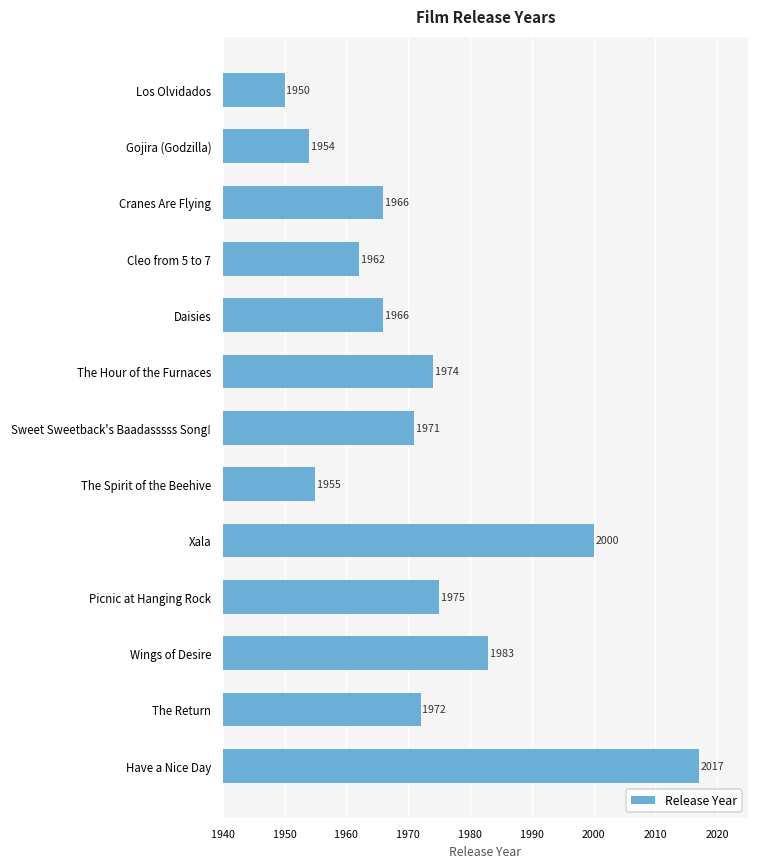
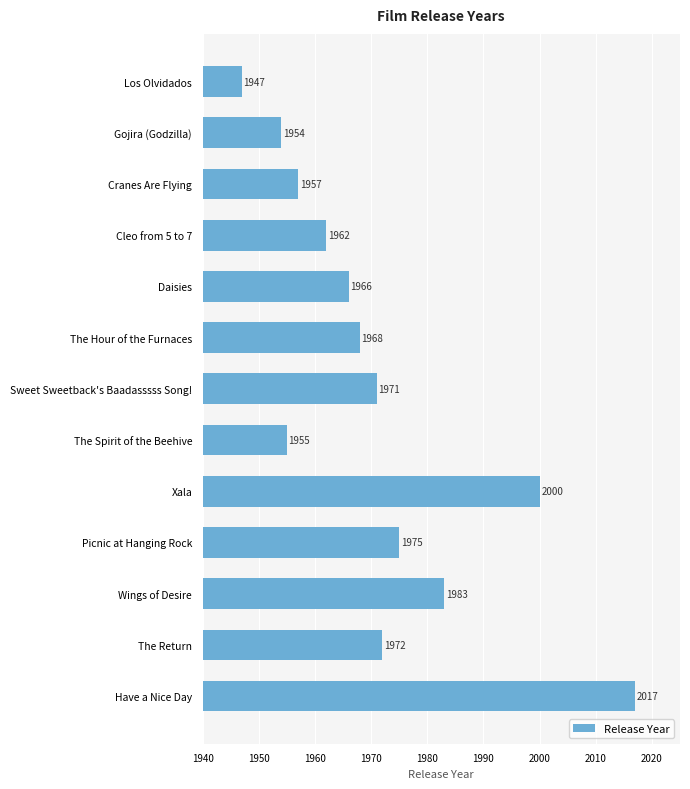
Los Olvidados: 1950 -> 1947
Cranes Are Flying: 1966 -> 1957
The Hour of the Furnaces: 1974 -> 1968
